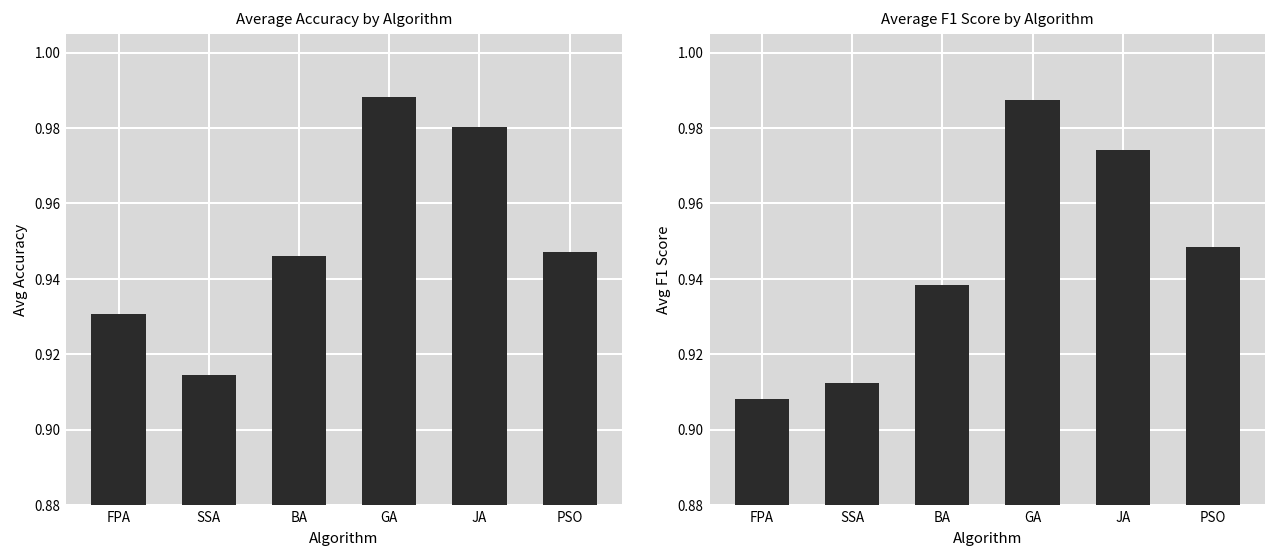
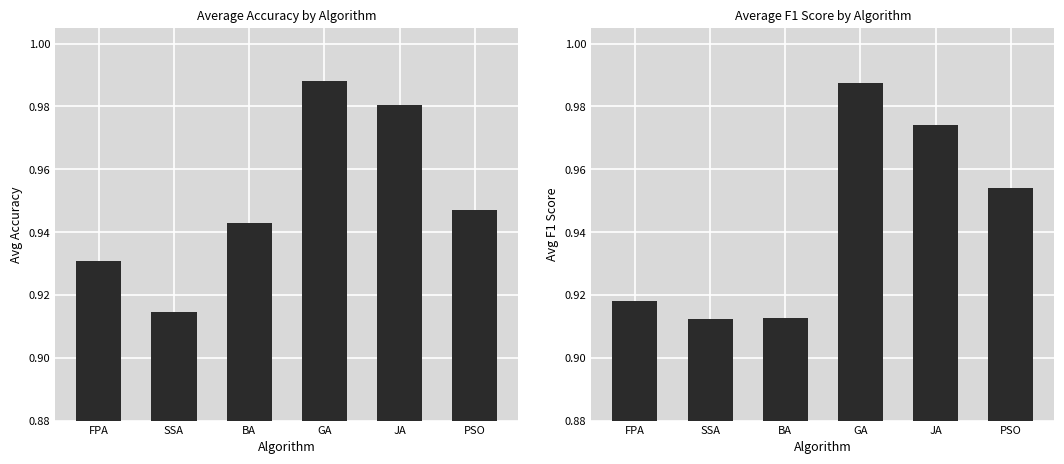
Average Accuracy by Algorithm, BA: 0.946 -> 0.943
Average F1 Score by Algorithm, FPA: 0.908 -> 0.918
Average F1 Score by Algorithm, BA: 0.938 -> 0.913
Average F1 Score by Algorithm, PSO: 0.948 -> 0.954
